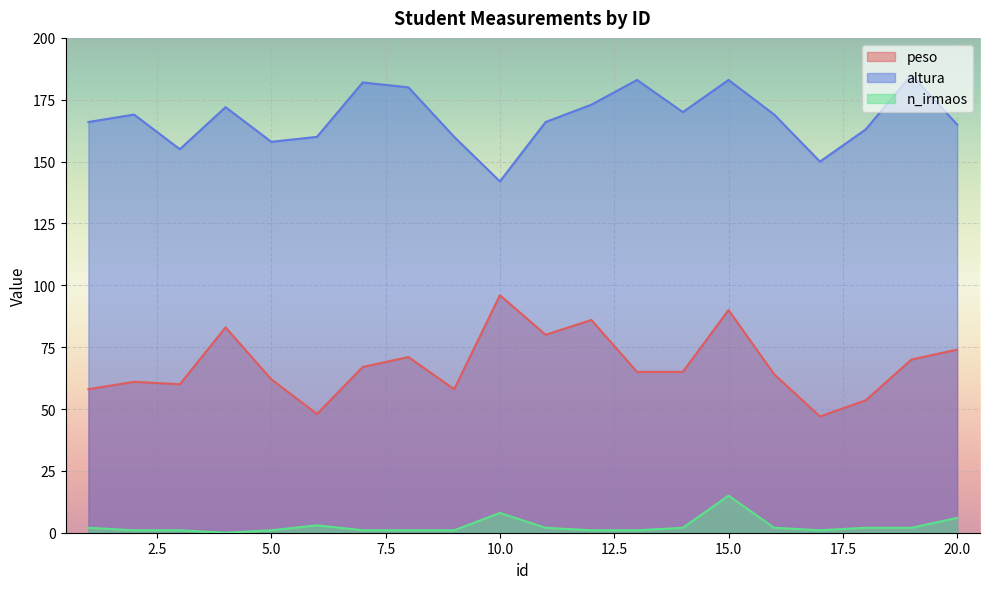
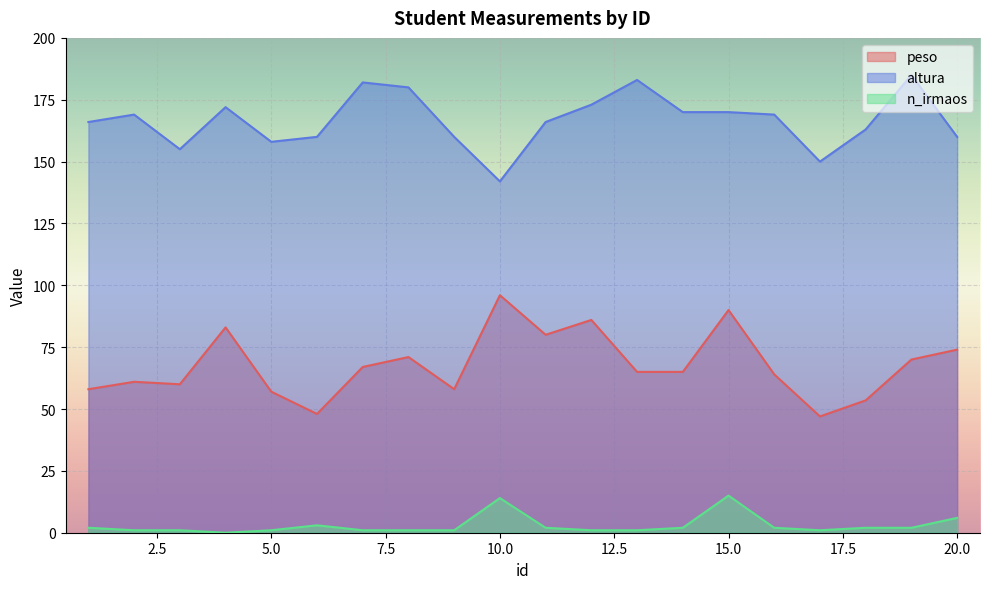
peso, 5.0: 62 -> 57
n_irmaos, 10.0: 8 -> 14
altura, 15.0: 183 -> 170
altura, 20.0: 165 -> 160
